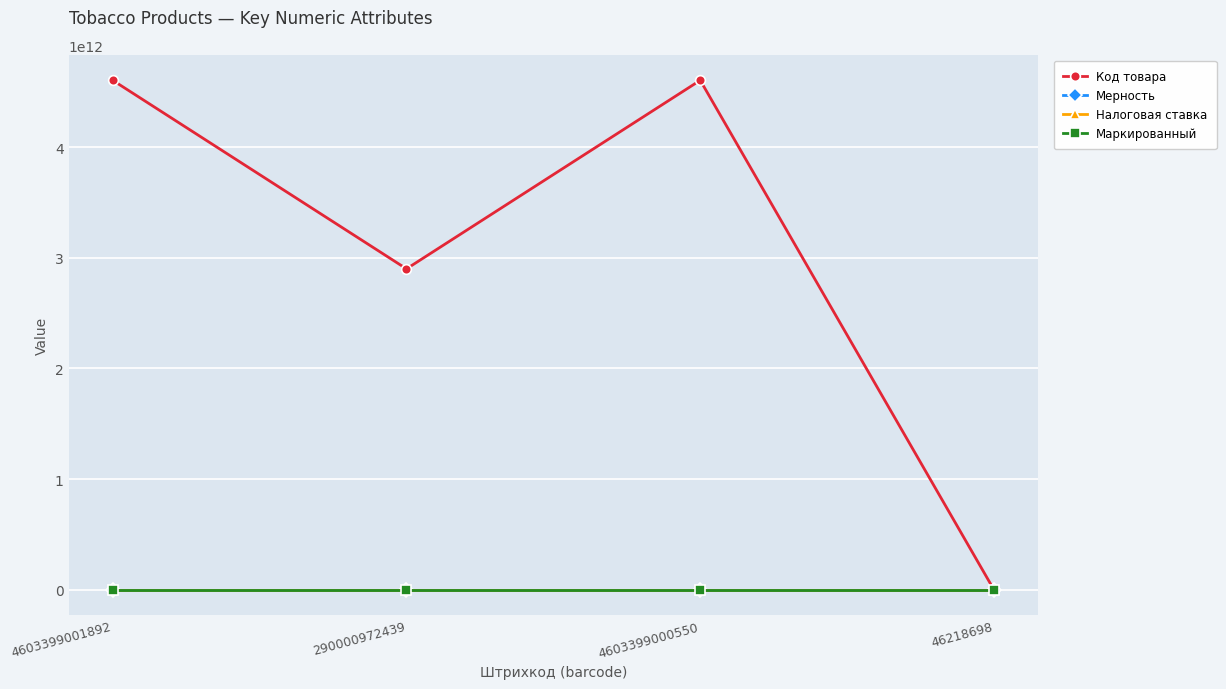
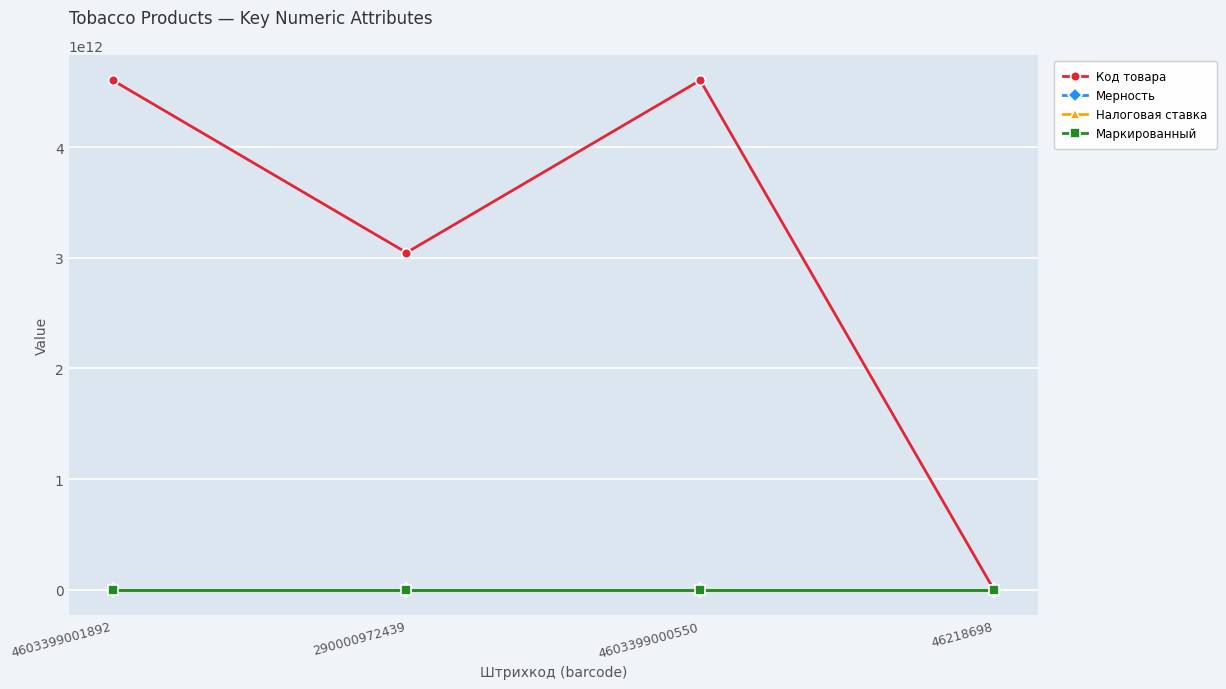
Код товара, 290000972439: 2900000000000 -> 3050000000000
